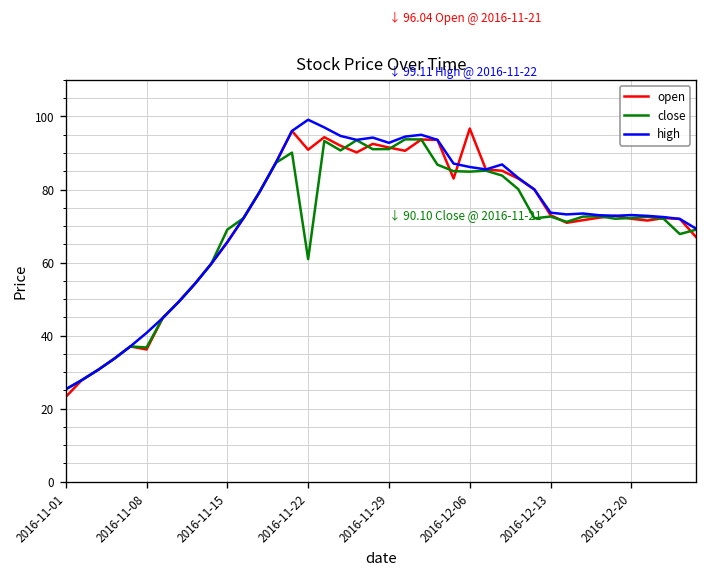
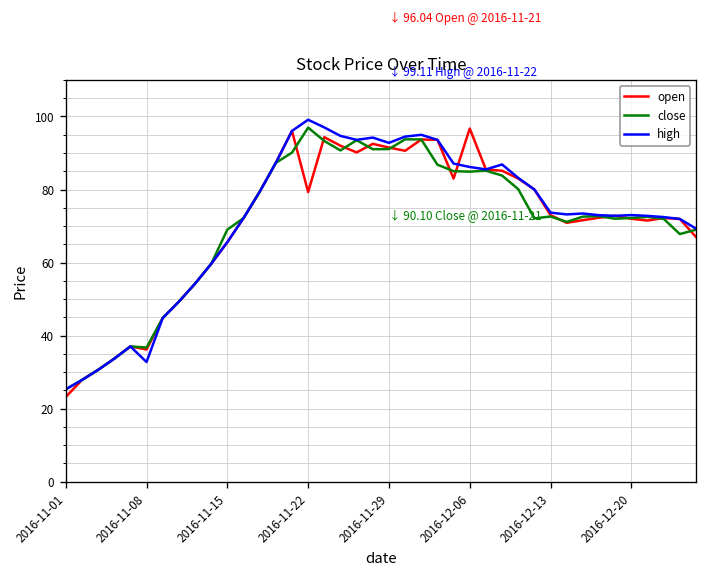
high, 2016-11-08: 41 -> 33
open, 2016-11-22: 91 -> 79
close, 2016-11-22: 61 -> 97
